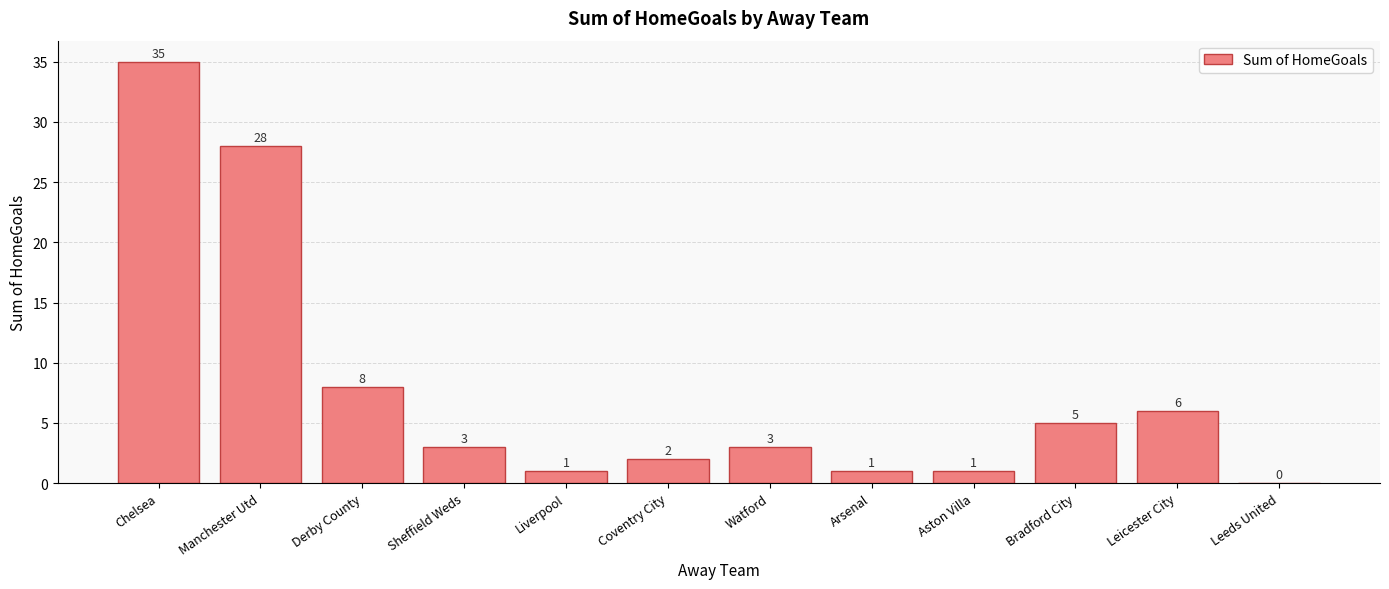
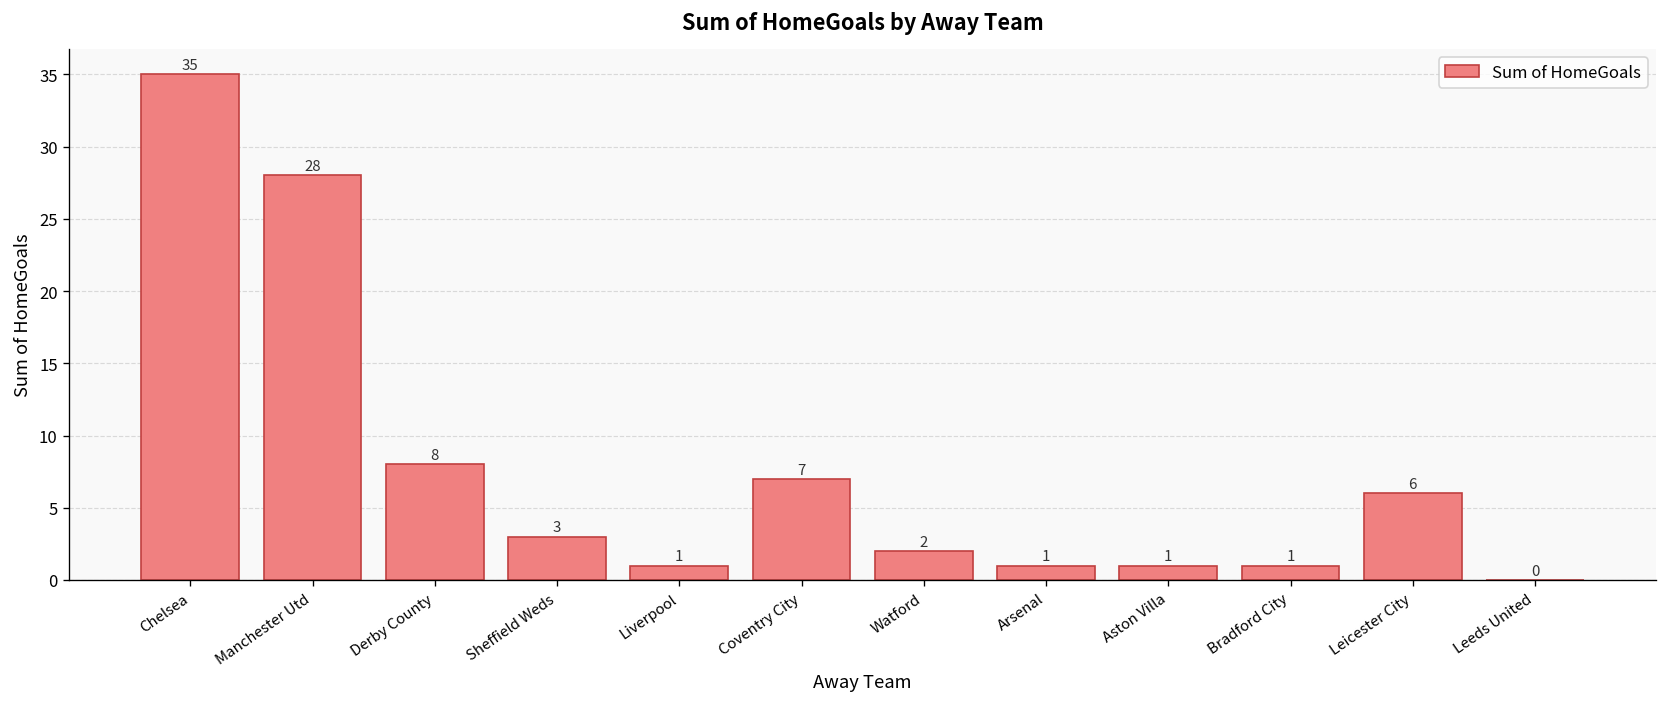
Coventry City: 2 -> 7
Watford: 3 -> 2
Bradford City: 5 -> 1
